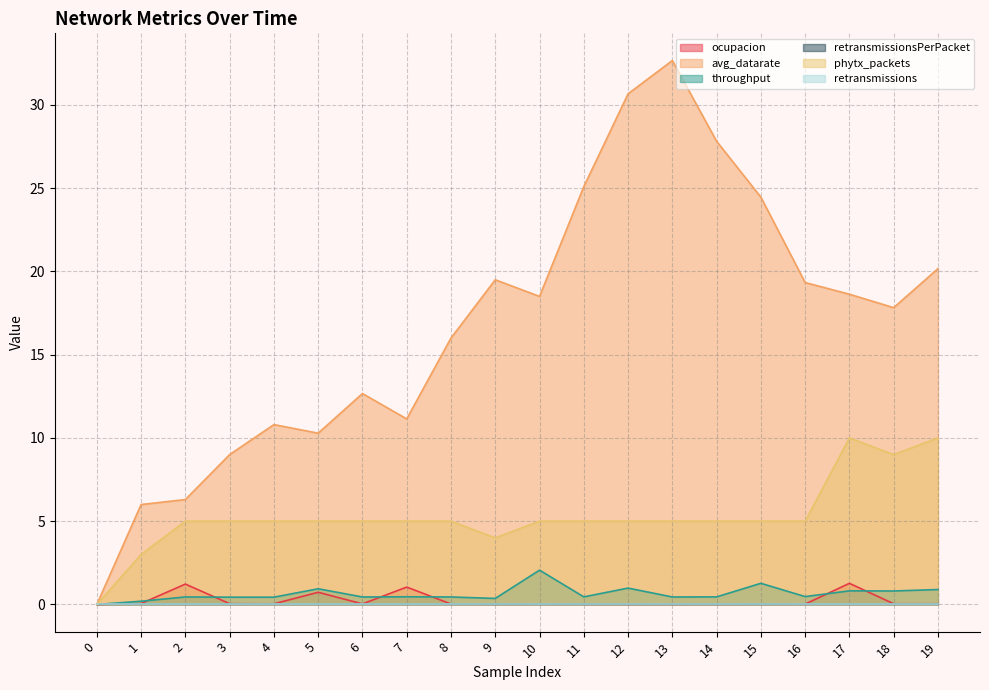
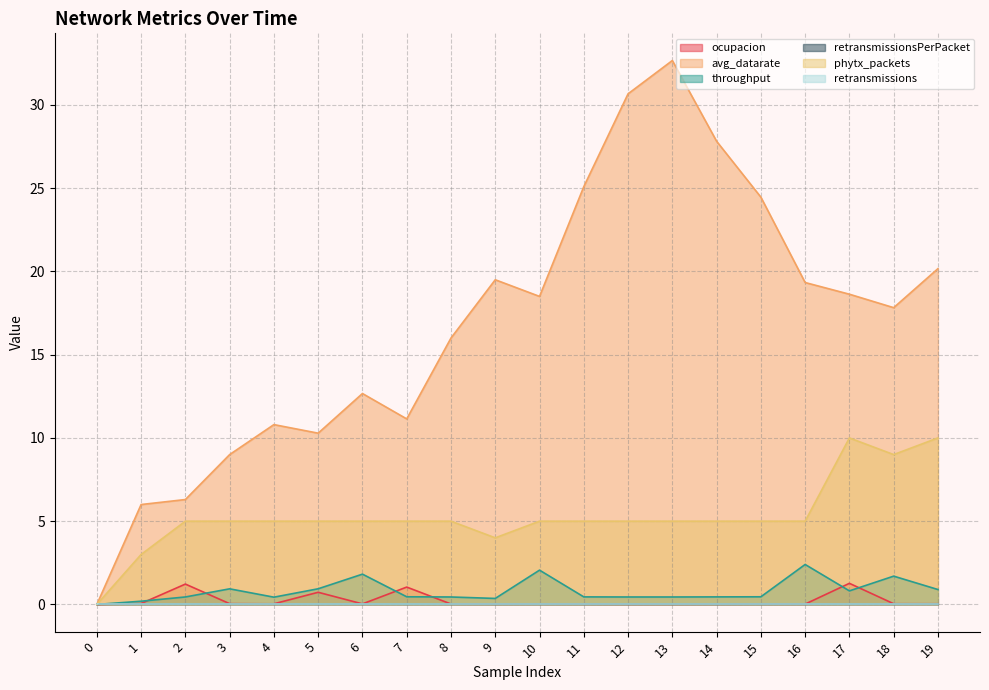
throughput, 3: 0.4 -> 0.9
throughput, 6: 0.4 -> 1.8
throughput, 12: 1.0 -> 0.4
throughput, 15: 1.3 -> 0.5
throughput, 16: 0.5 -> 2.4
throughput, 18: 0.8 -> 1.7
